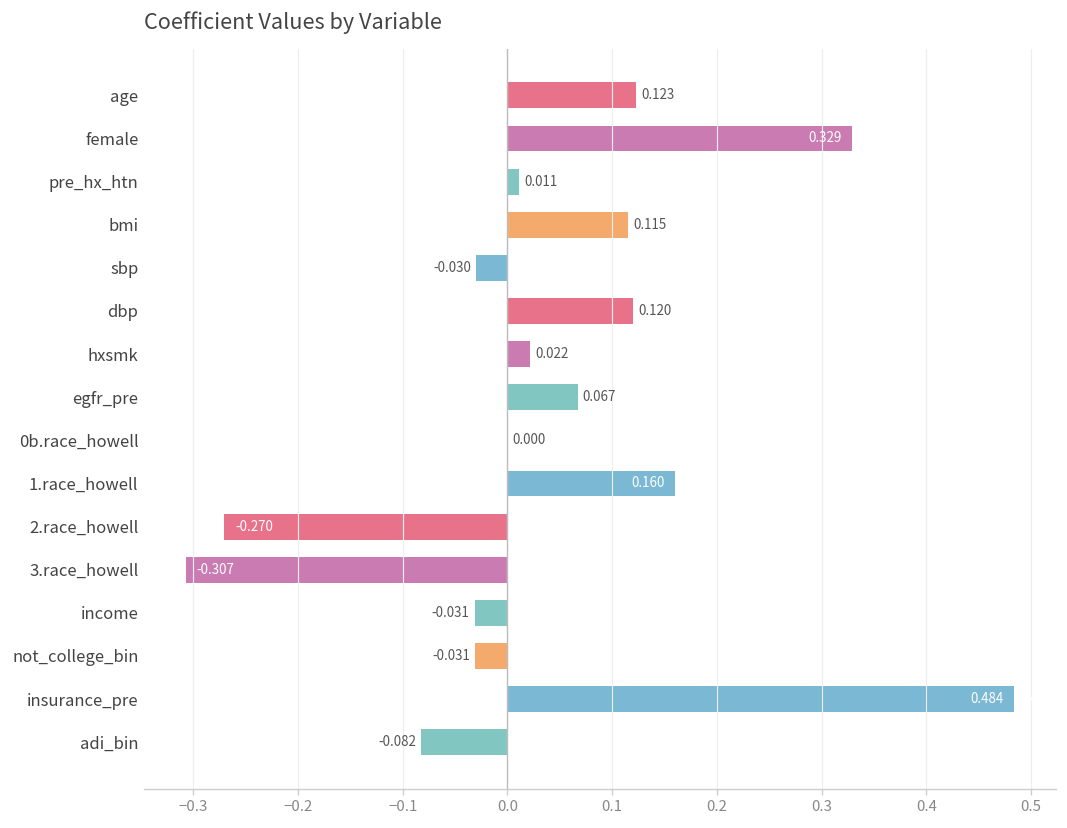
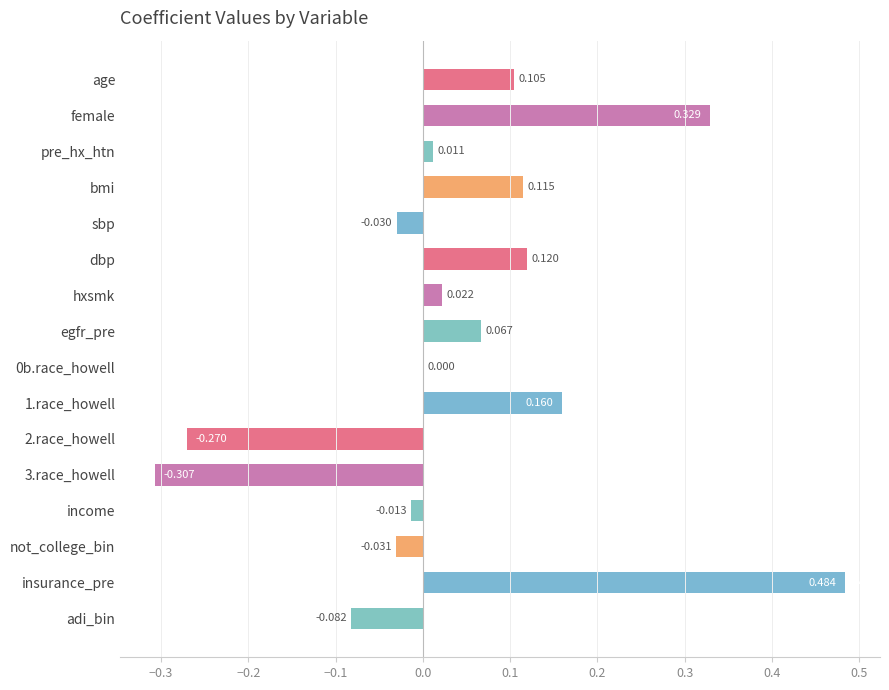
age: 0.123 -> 0.105
income: -0.031 -> -0.013
